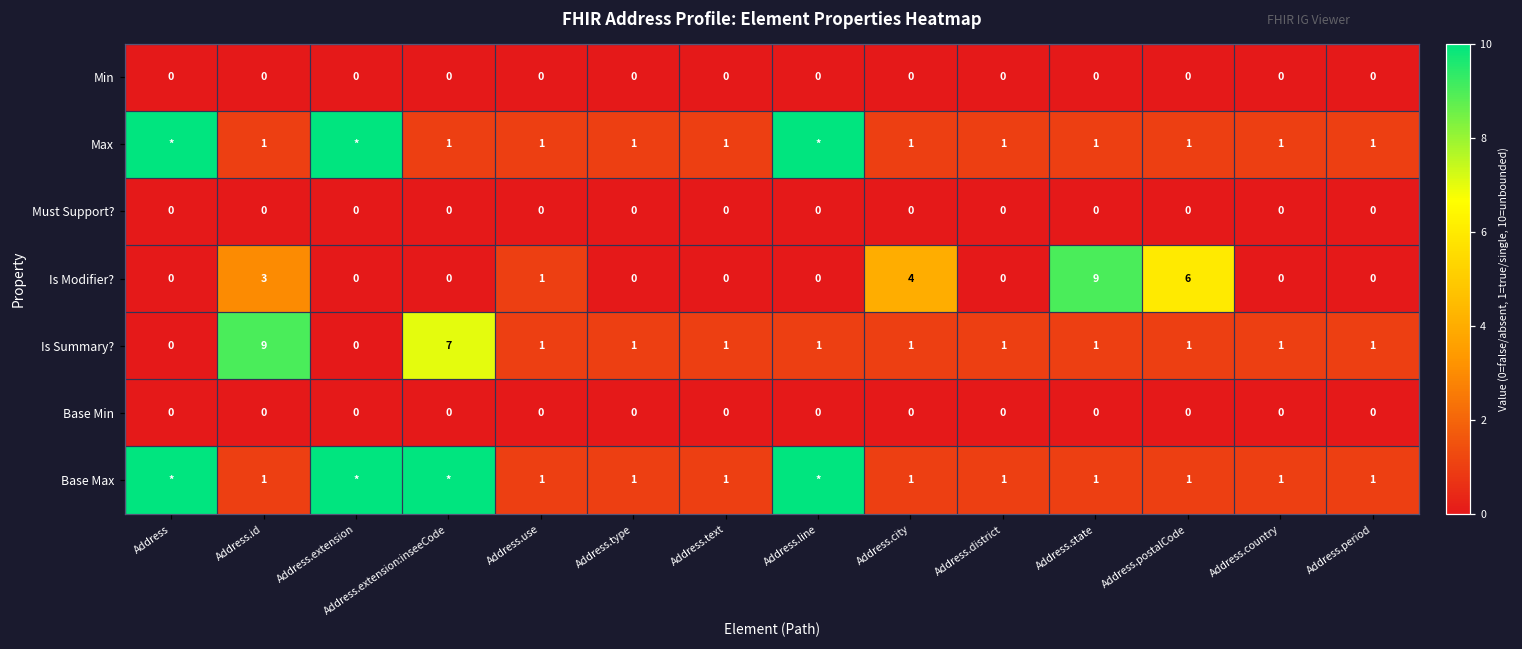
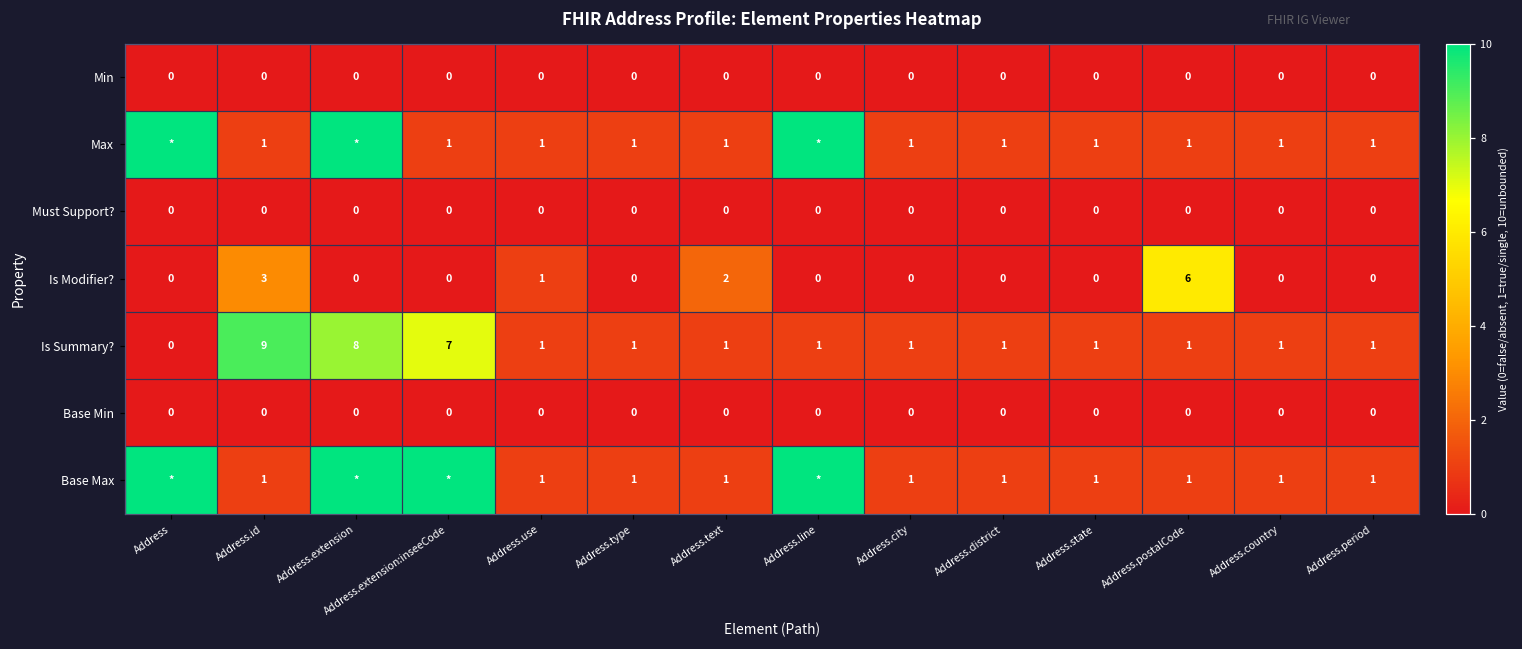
Is Modifier?, Address.text: 0 -> 2
Is Modifier?, Address.city: 4 -> 0
Is Modifier?, Address.state: 9 -> 0
Is Summary?, Address.extension: 0 -> 8
